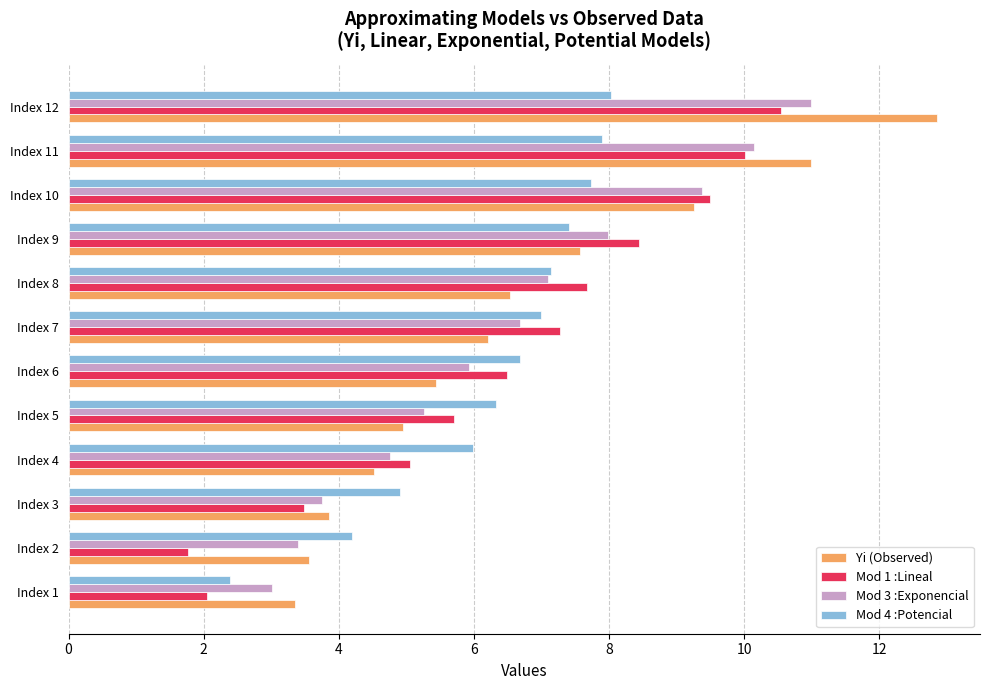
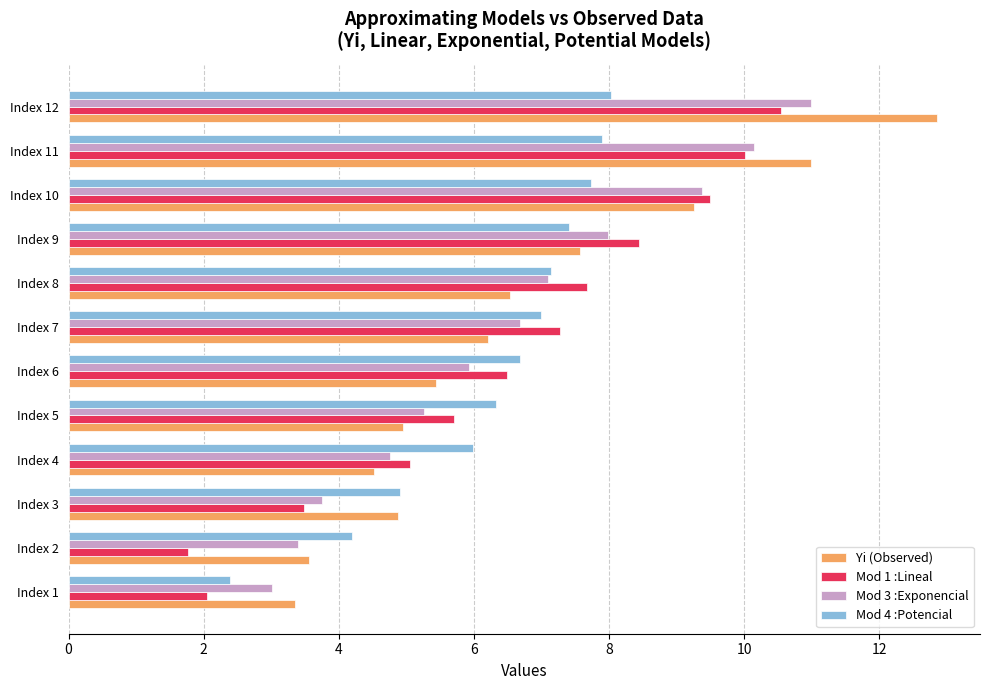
Yi (Observed), Index 3: 3.9 -> 4.9
